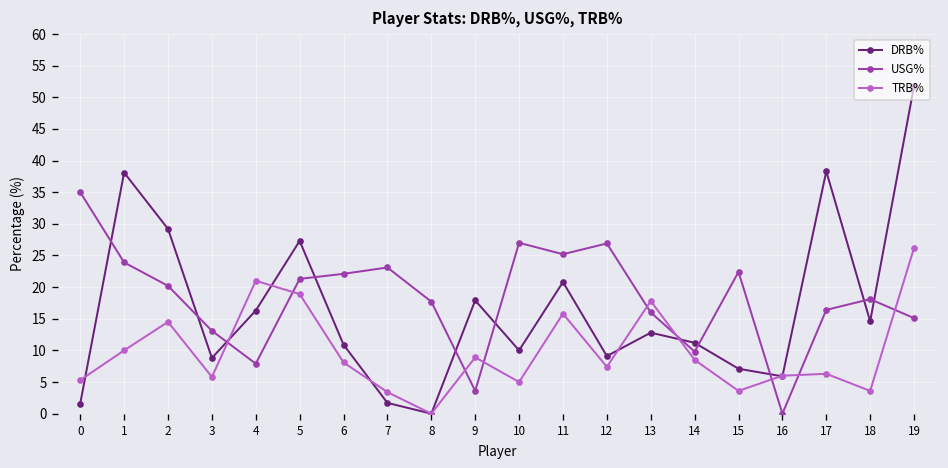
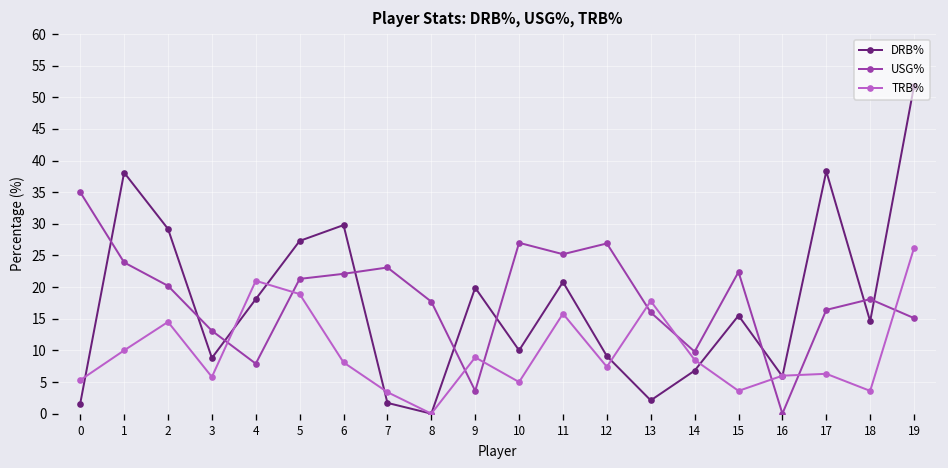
DRB%, 4: 16 -> 18
DRB%, 6: 11 -> 30
DRB%, 9: 18 -> 20
DRB%, 13: 13 -> 2
DRB%, 14: 11 -> 7
DRB%, 15: 7 -> 16
